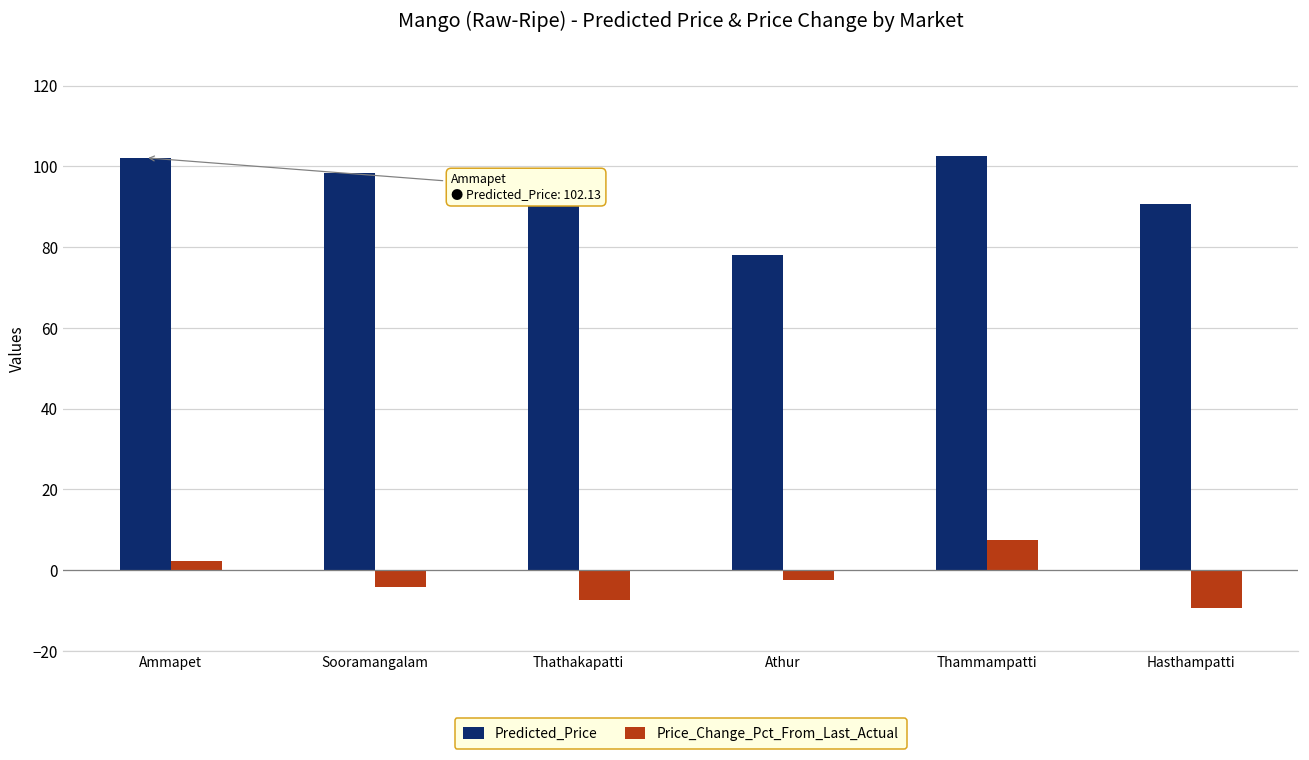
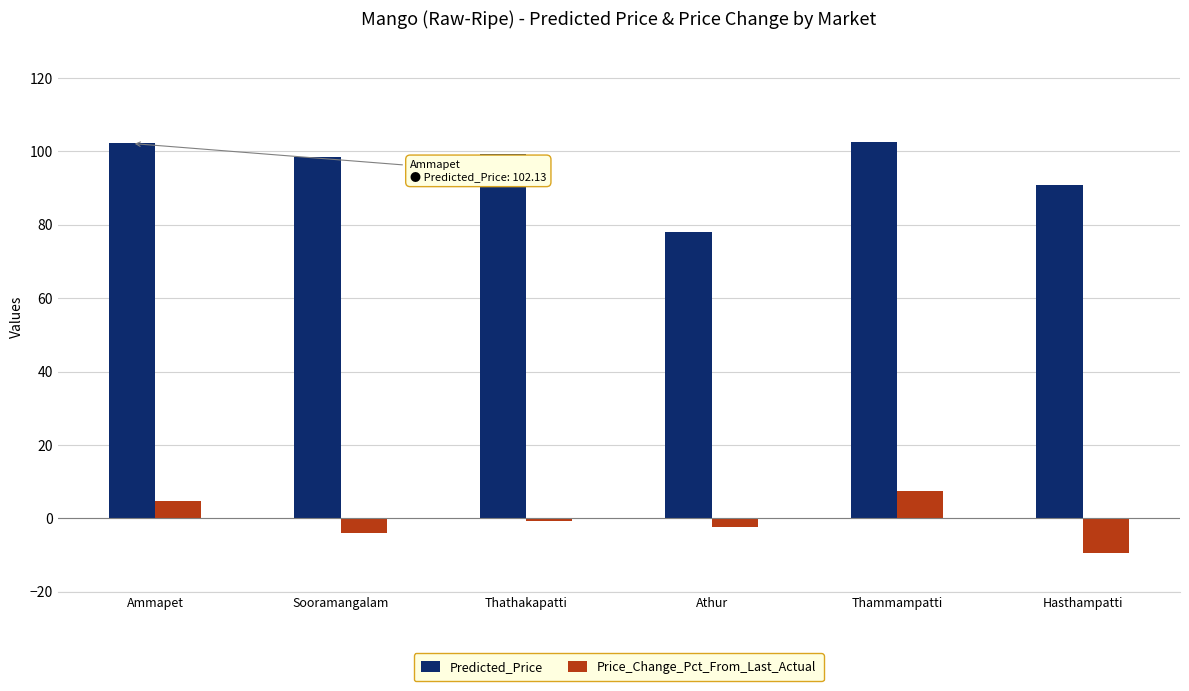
Price_Change_Pct_From_Last_Actual, Ammapet: 2 -> 5
Price_Change_Pct_From_Last_Actual, Thathakapatti: -8 -> -1
